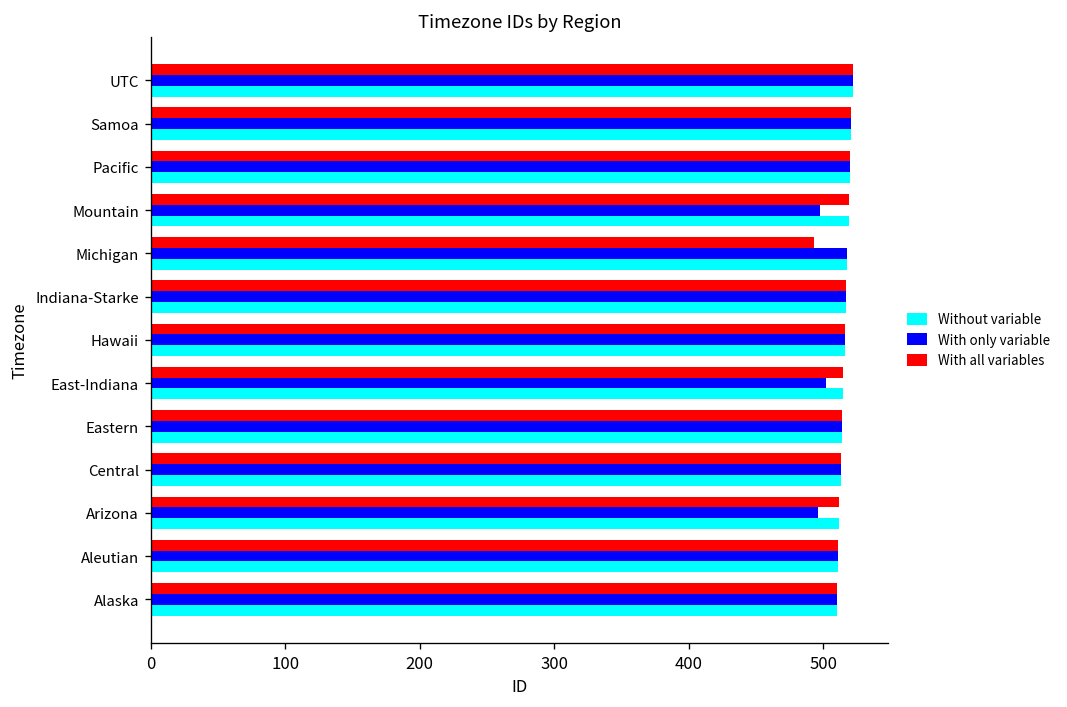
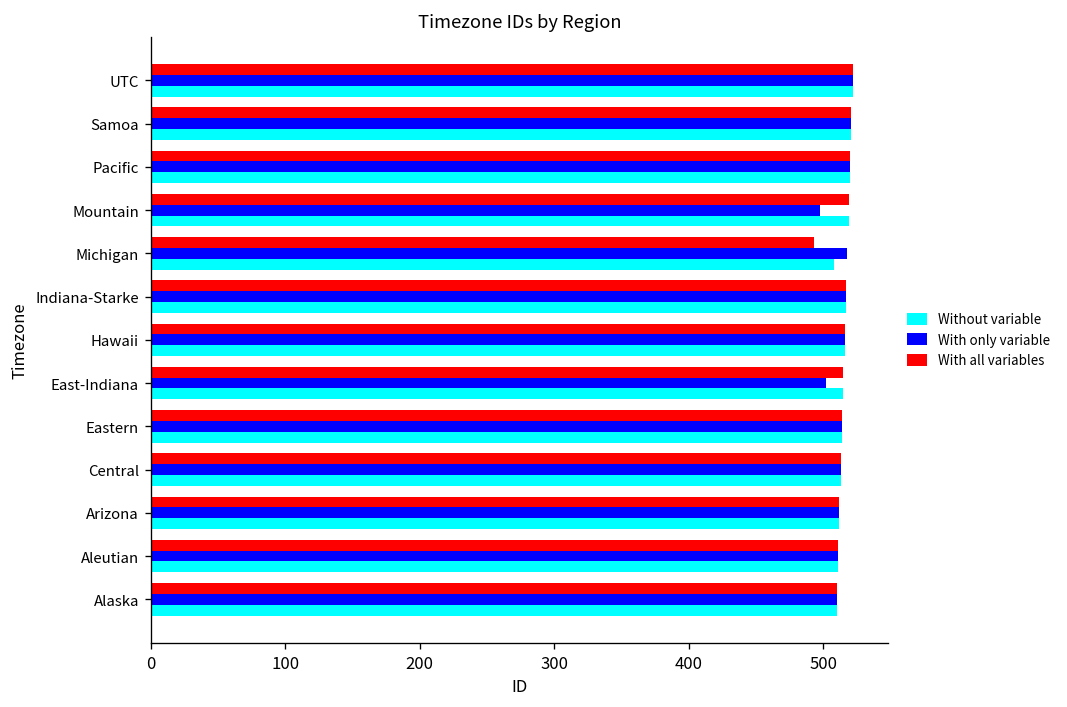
Without variable, Michigan: 518 -> 508
With only variable, Arizona: 496 -> 512
